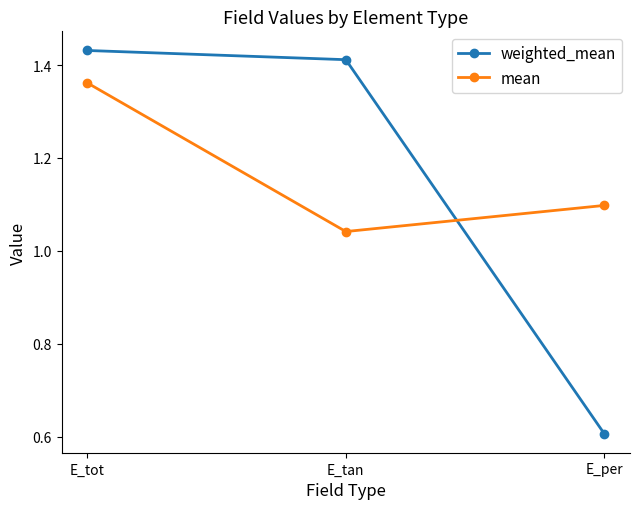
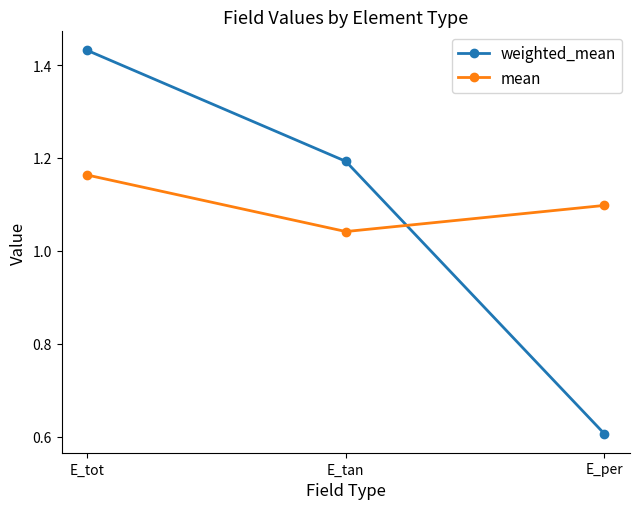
mean, E_tot: 1.36 -> 1.16
weighted_mean, E_tan: 1.41 -> 1.19
